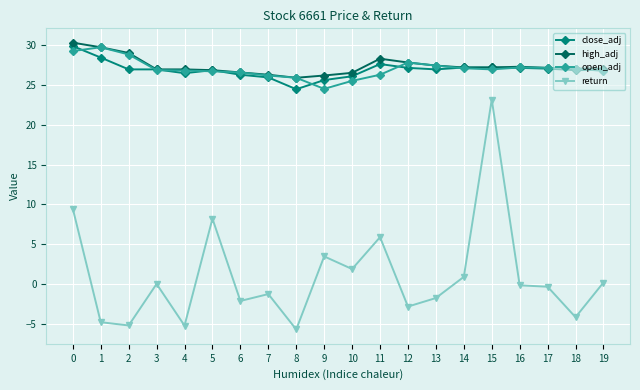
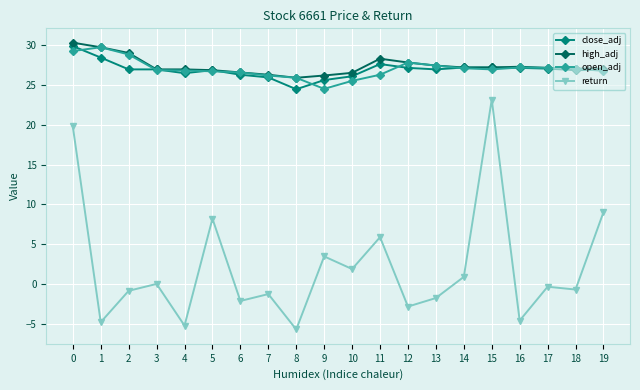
return, 0: 9 -> 20
return, 2: -5 -> -1
return, 16: 0 -> -5
return, 18: -4 -> -1
return, 19: 0 -> 9
